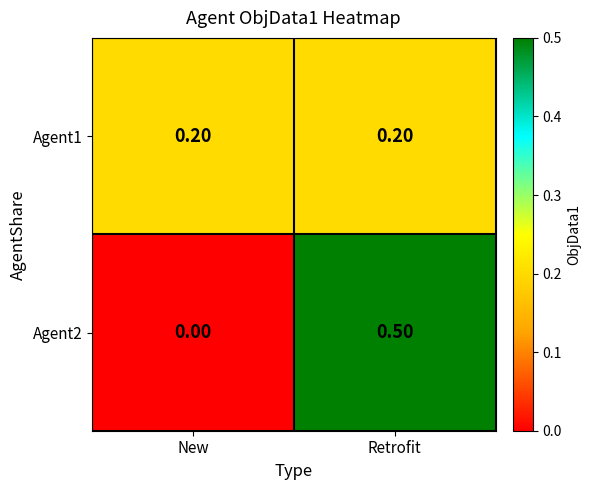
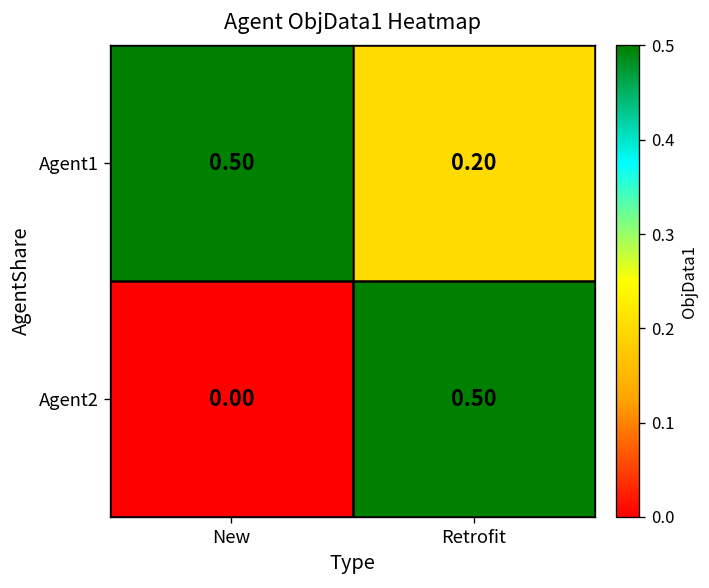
Agent1, New: 0.20 -> 0.50
